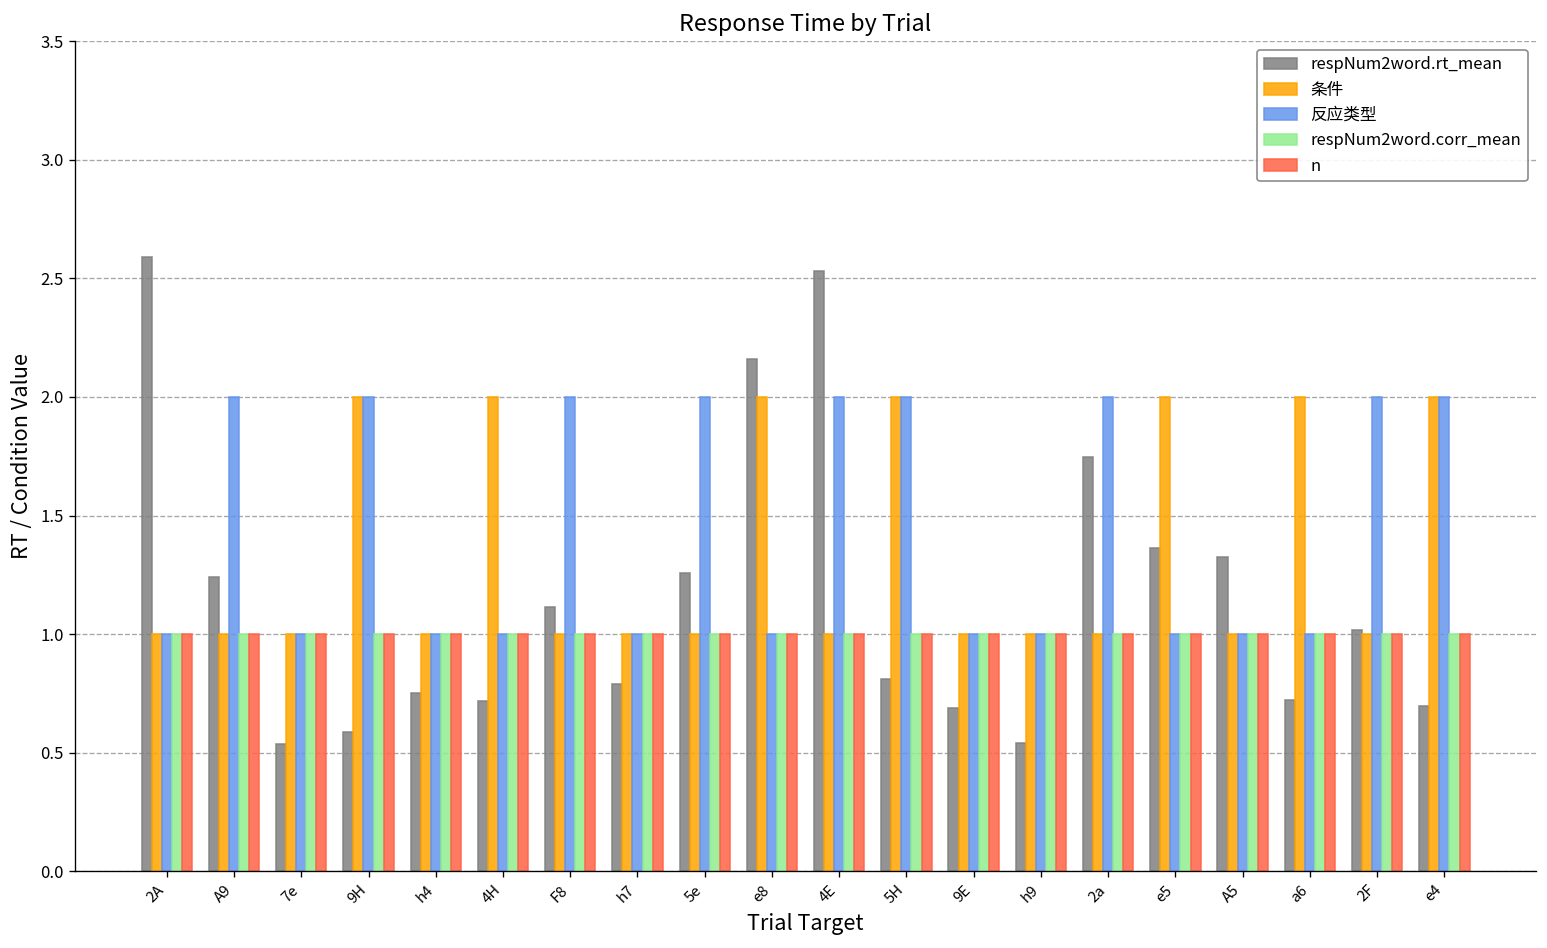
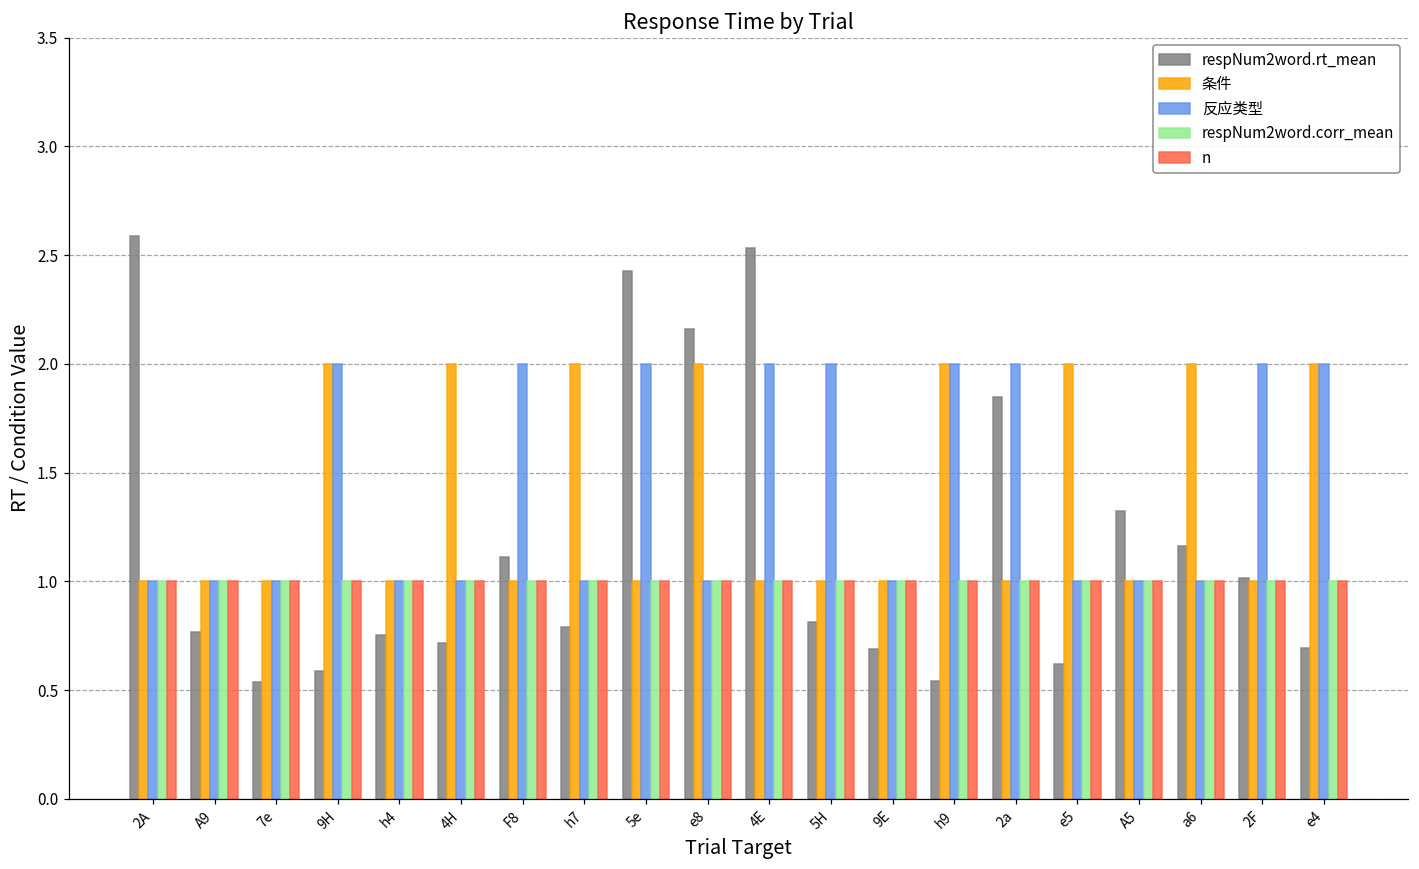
respNum2word.rt_mean, A9: 1.24 -> 0.77
反应类型, A9: 2 -> 1
条件, h7: 1 -> 2
respNum2word.rt_mean, 5e: 1.26 -> 2.43
条件, 5H: 2 -> 1
条件, h9: 1 -> 2
反应类型, h9: 1 -> 2
respNum2word.rt_mean, 2a: 1.75 -> 1.85
respNum2word.rt_mean, e5: 1.36 -> 0.62
respNum2word.rt_mean, a6: 0.72 -> 1.16
